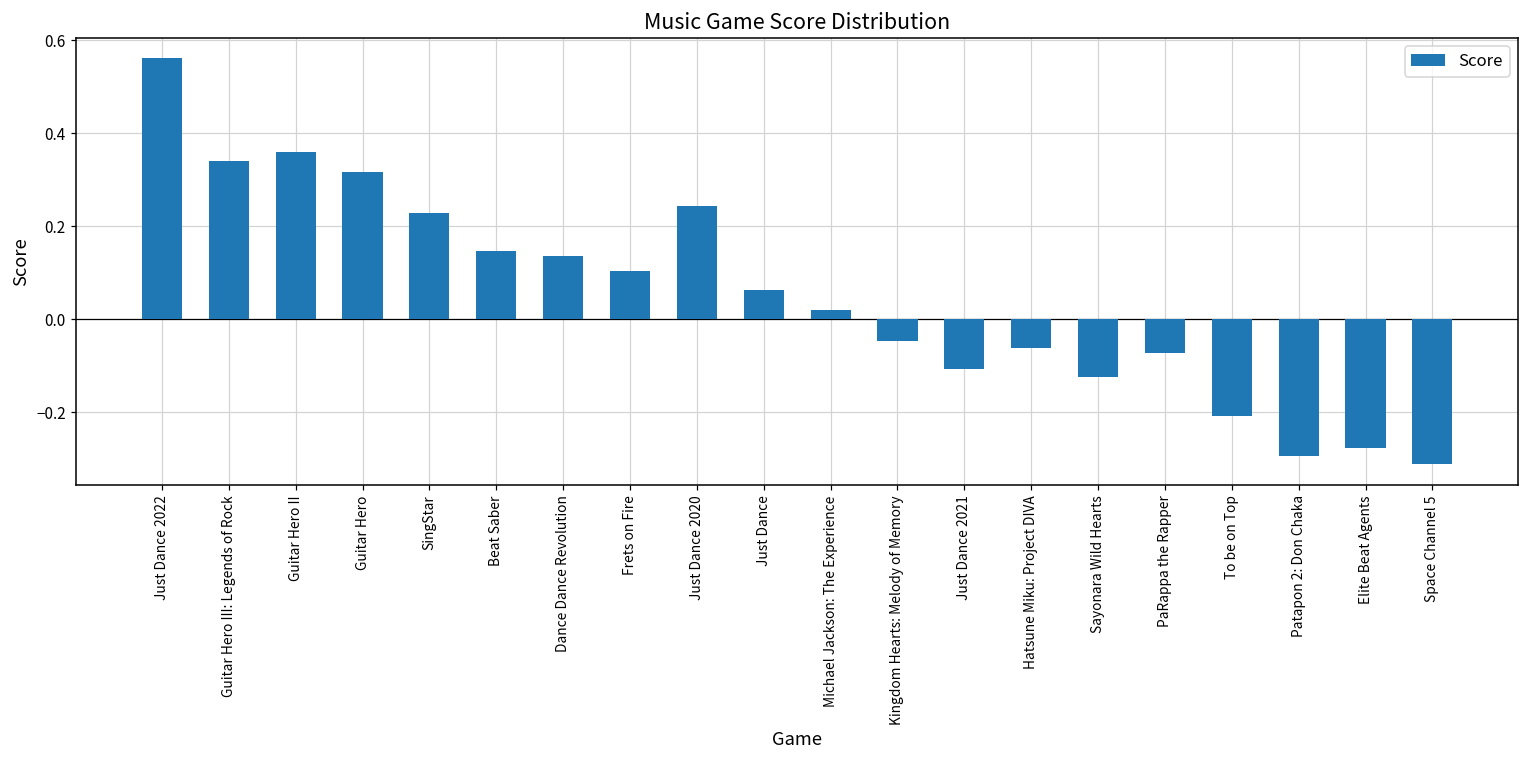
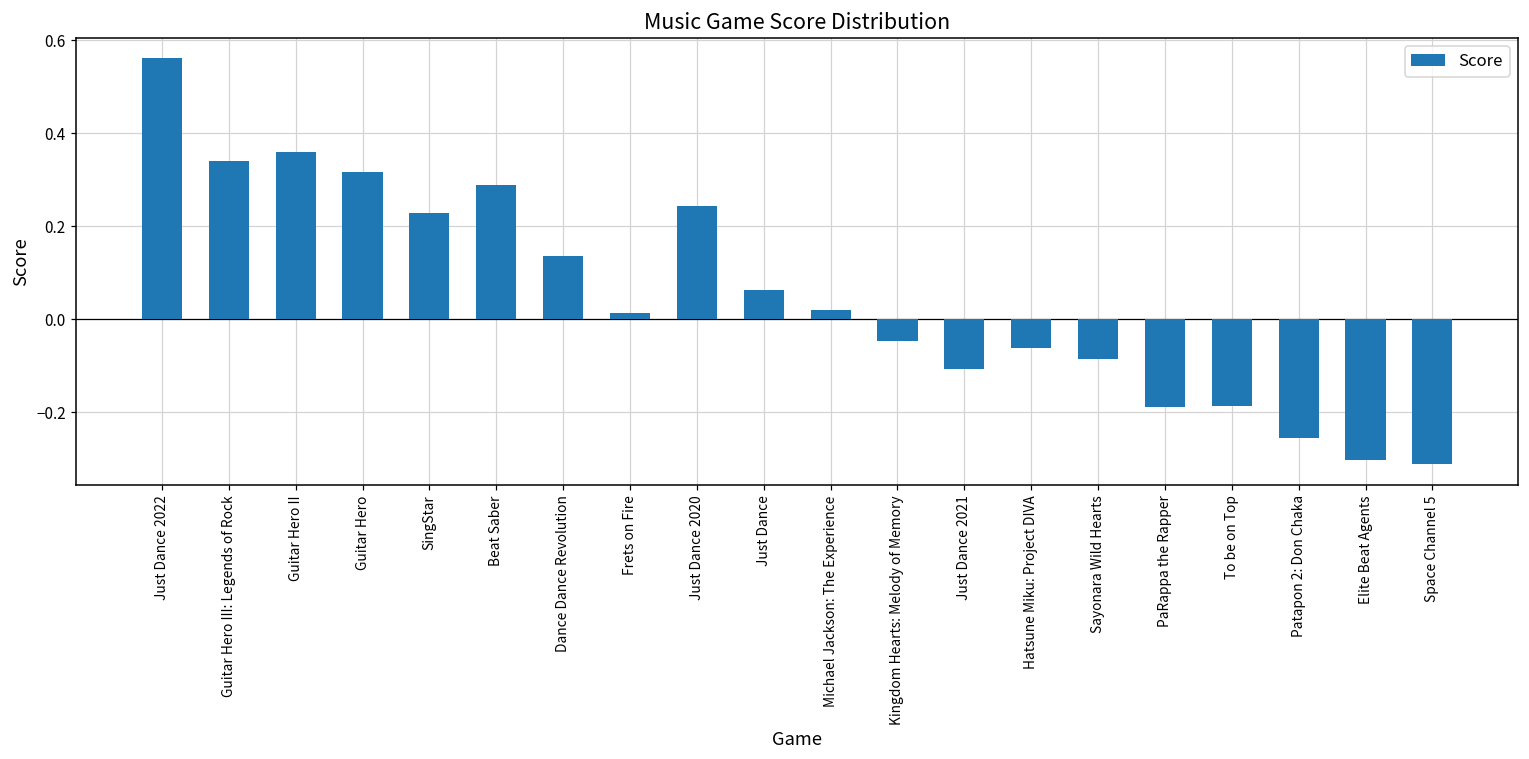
Beat Saber: 0.15 -> 0.29
Frets on Fire: 0.10 -> 0.01
Sayonara Wild Hearts: -0.13 -> -0.09
PaRappa the Rapper: -0.07 -> -0.19
To be on Top: -0.21 -> -0.19
Patapon 2: Don Chaka: -0.29 -> -0.26
Elite Beat Agents: -0.28 -> -0.30
